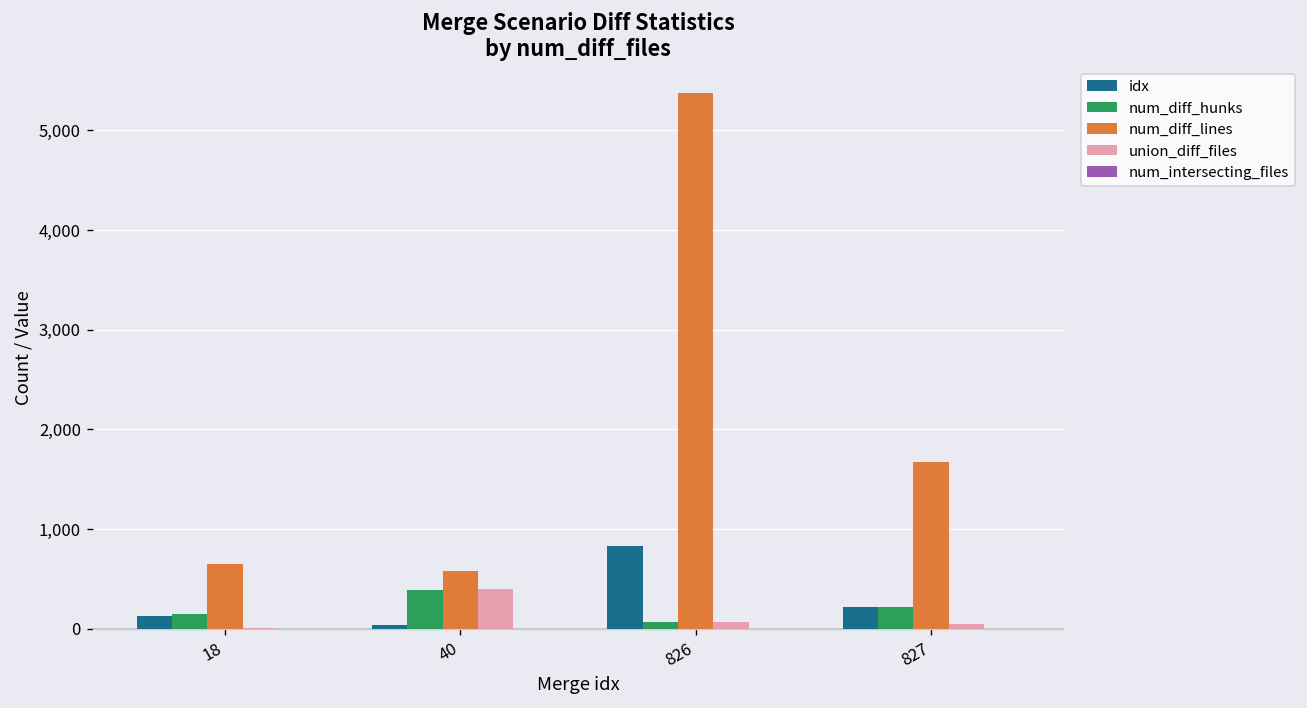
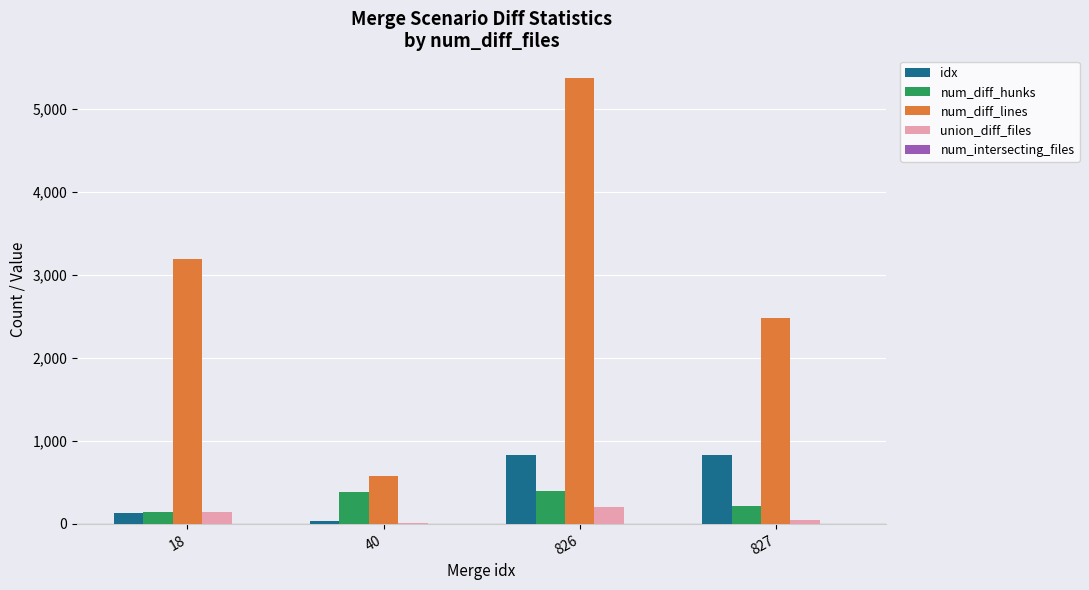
num_diff_lines, 18: 700 -> 3,200
union_diff_files, 18: 0 -> 100
union_diff_files, 40: 400 -> 0
num_diff_hunks, 826: 100 -> 400
union_diff_files, 826: 100 -> 200
idx, 827: 200 -> 800
num_diff_lines, 827: 1,700 -> 2,500
